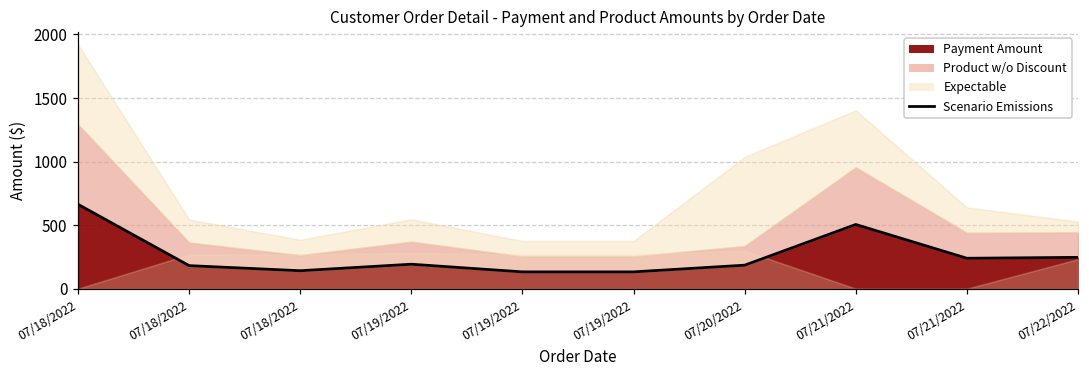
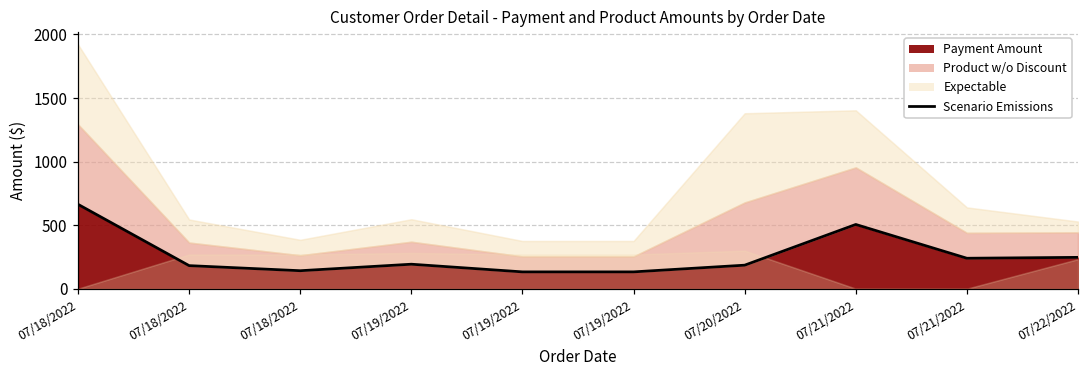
Product w/o Discount, 07/20/2022: 150 -> 490
